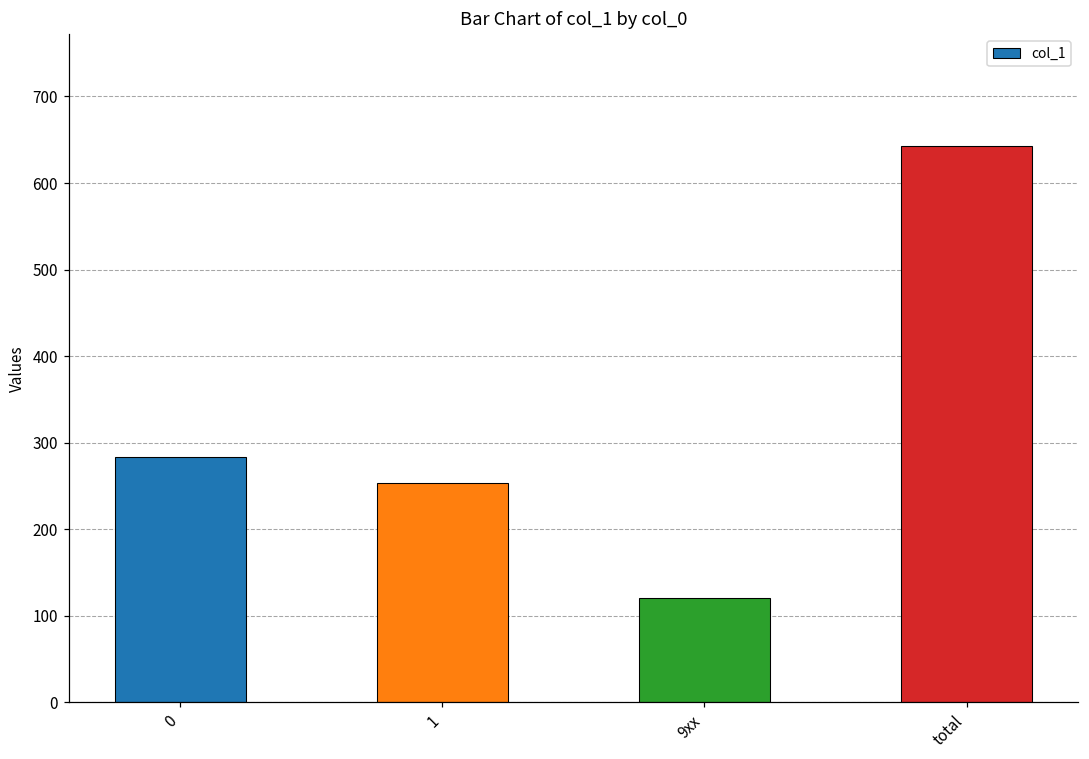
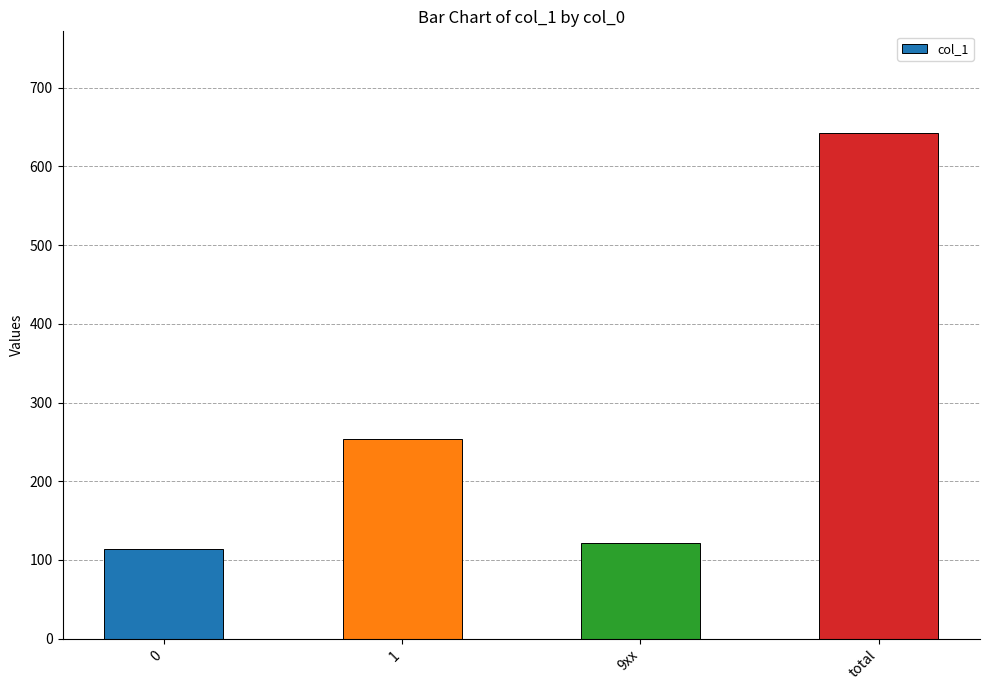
0: 280 -> 110
